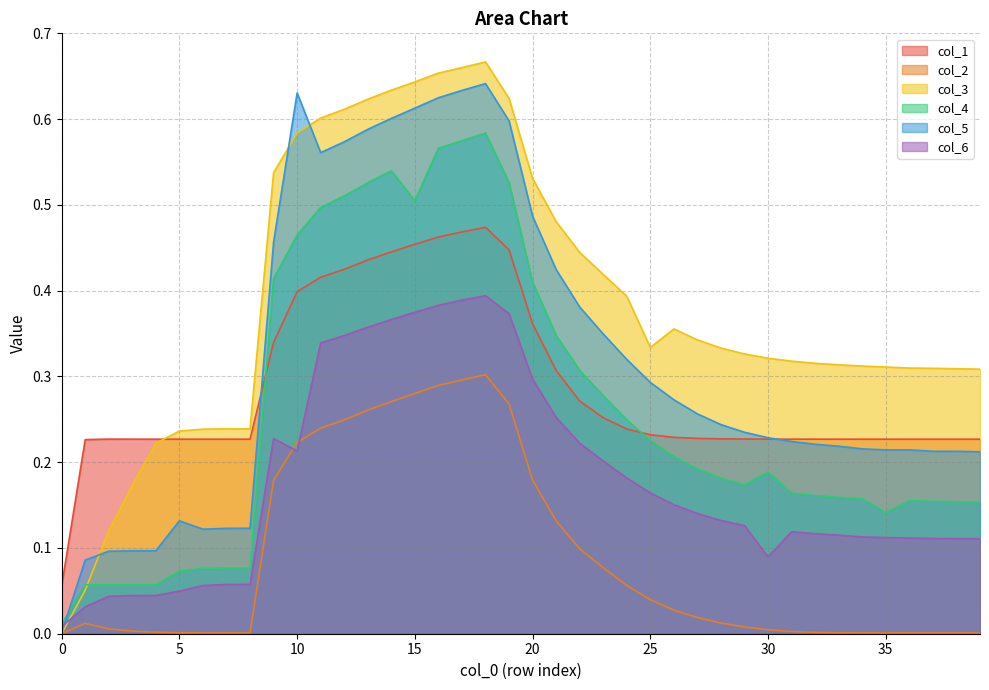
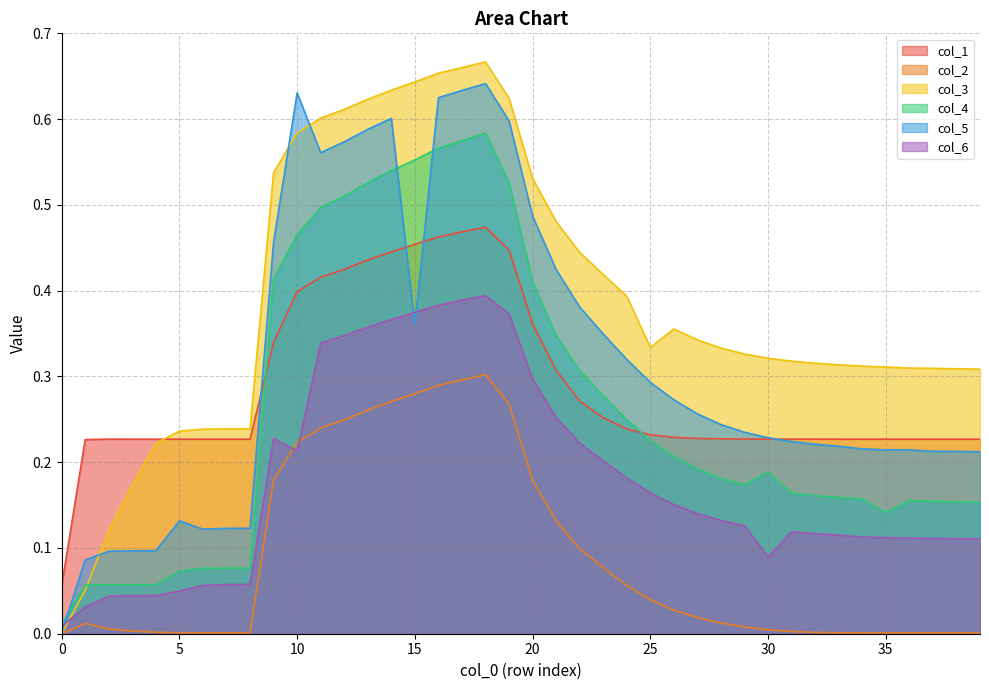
col_4, 15: 0.50 -> 0.55
col_5, 15: 0.61 -> 0.36
